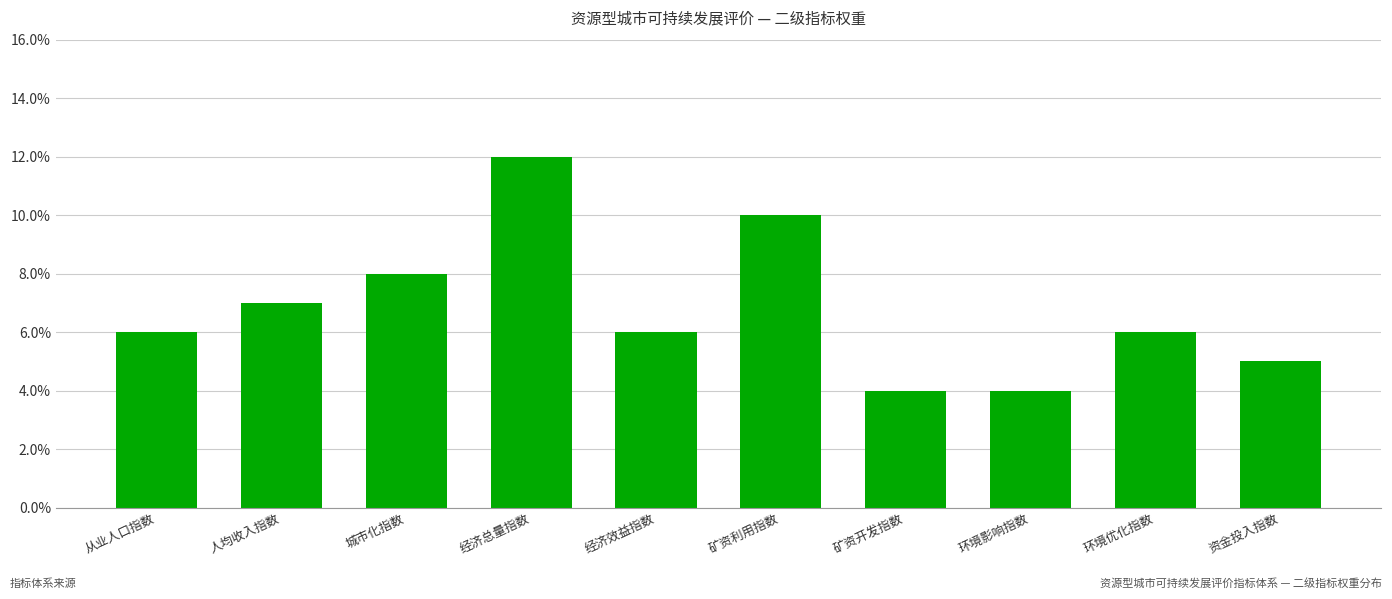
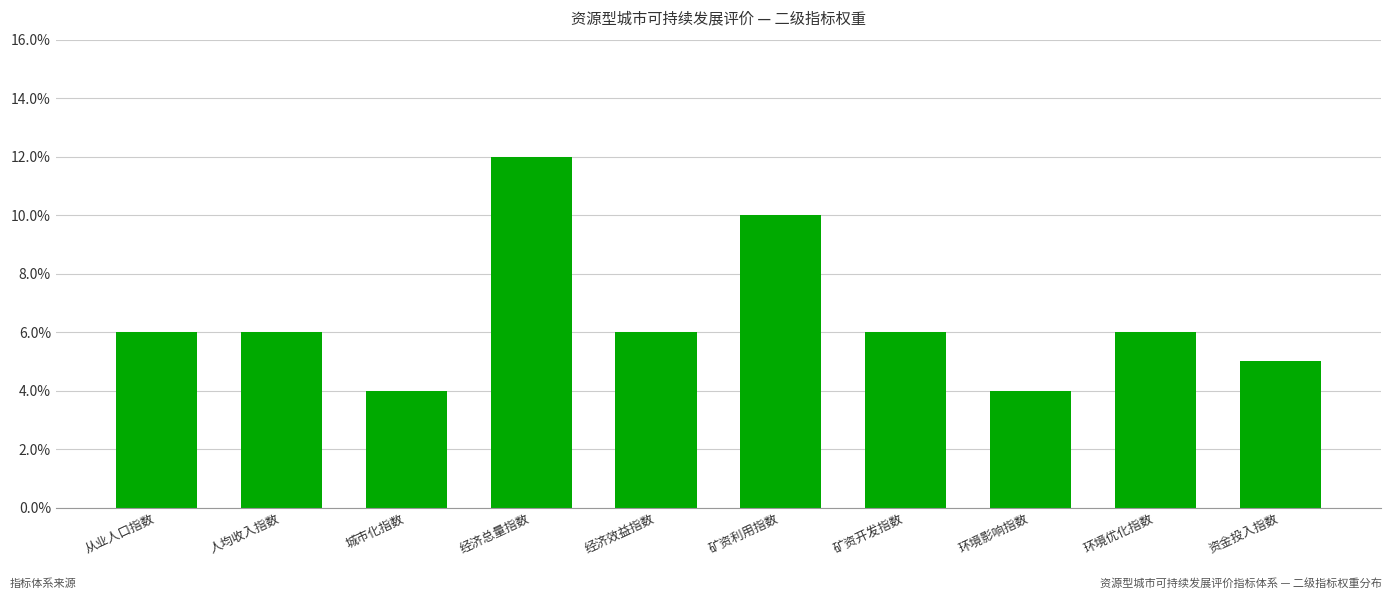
人均收入指数: 7.0% -> 6.0%
城市化指数: 8.0% -> 4.0%
矿资开发指数: 4.0% -> 6.0%
